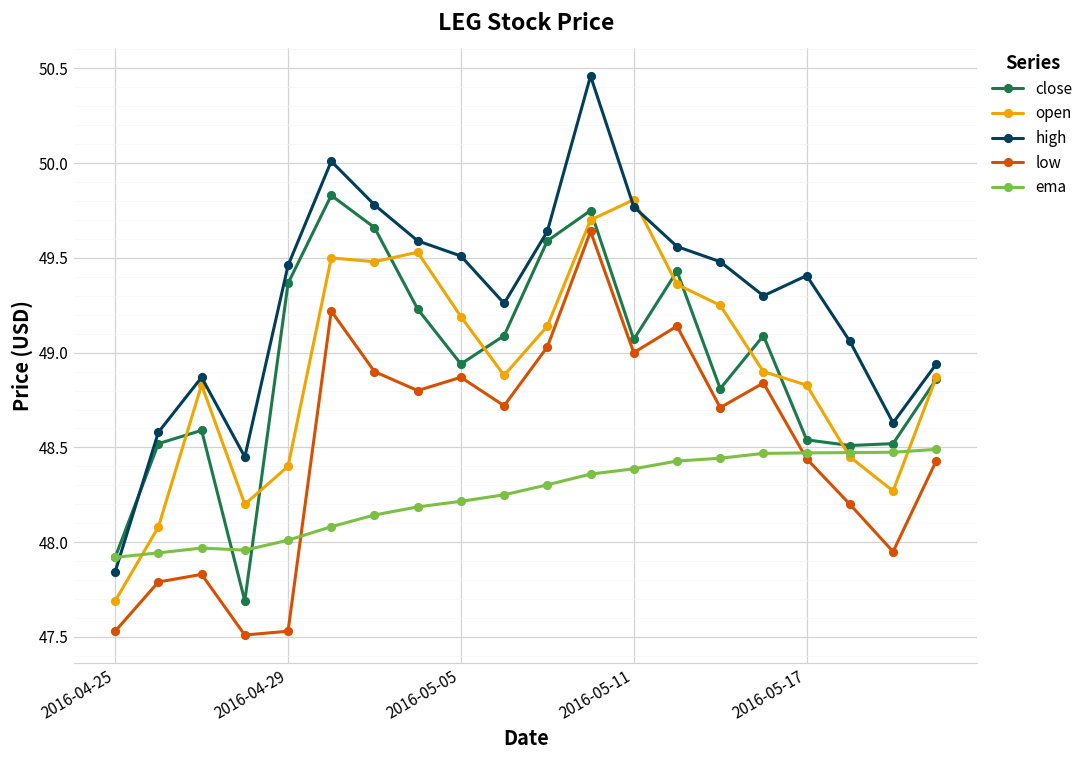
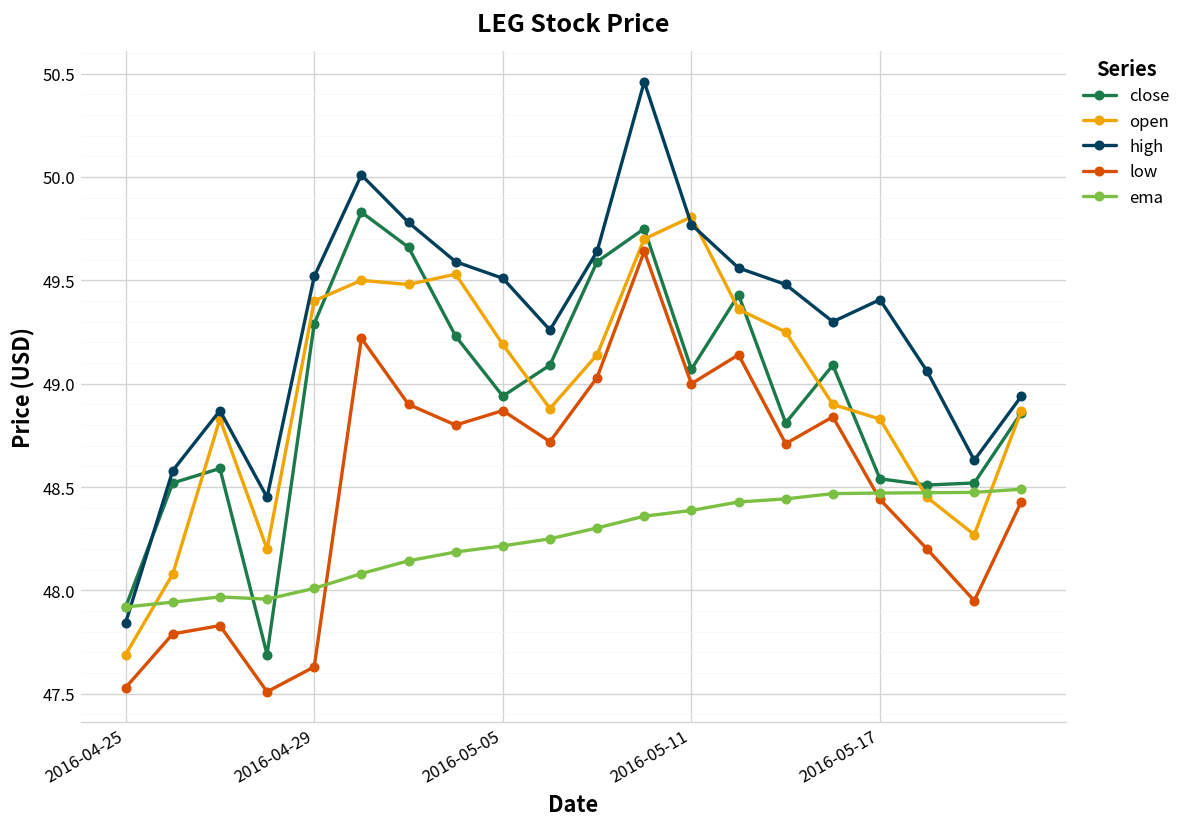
close, 2016-04-29: 49.37 -> 49.29
open, 2016-04-29: 48.40 -> 49.40
high, 2016-04-29: 49.46 -> 49.52
low, 2016-04-29: 47.53 -> 47.63
